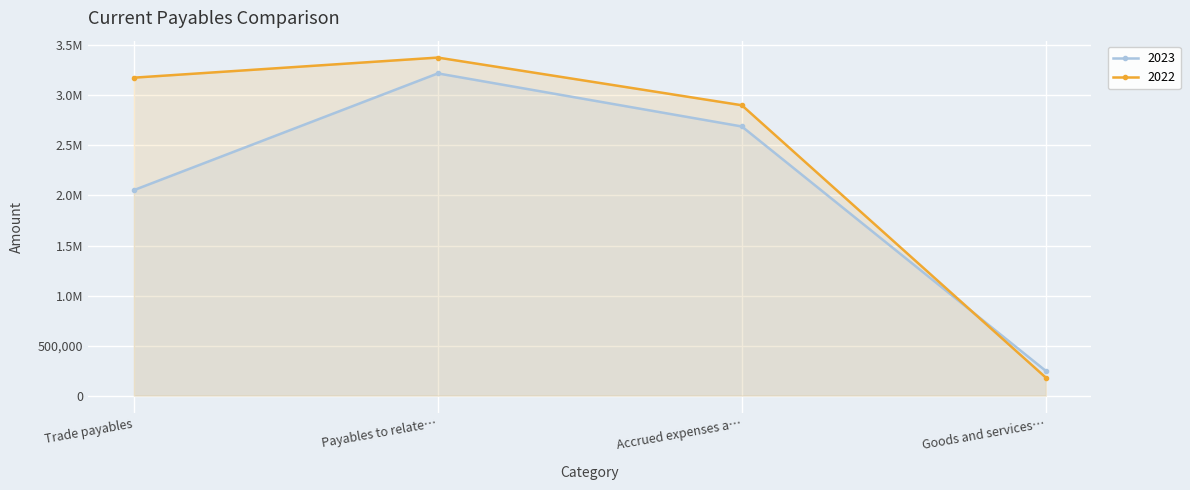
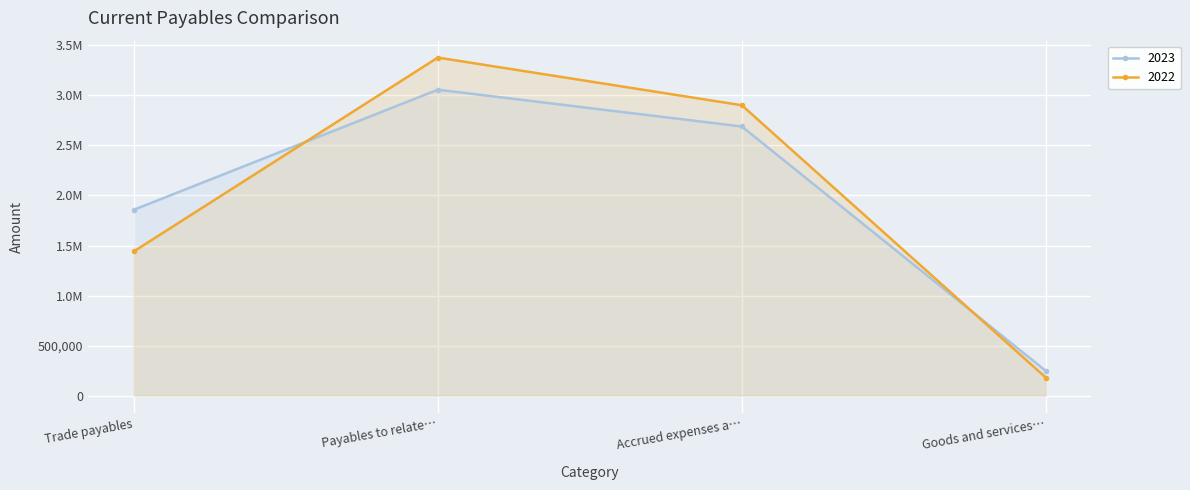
2023, Trade payables: 2,050,000 -> 1,860,000
2022, Trade payables: 3,180,000 -> 1,440,000
2023, Payables to relate…: 3,220,000 -> 3,060,000
